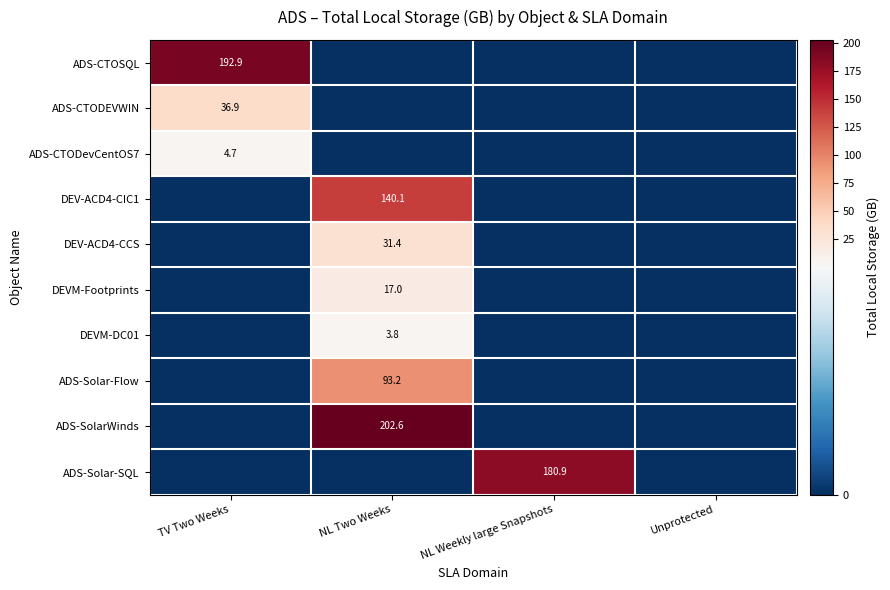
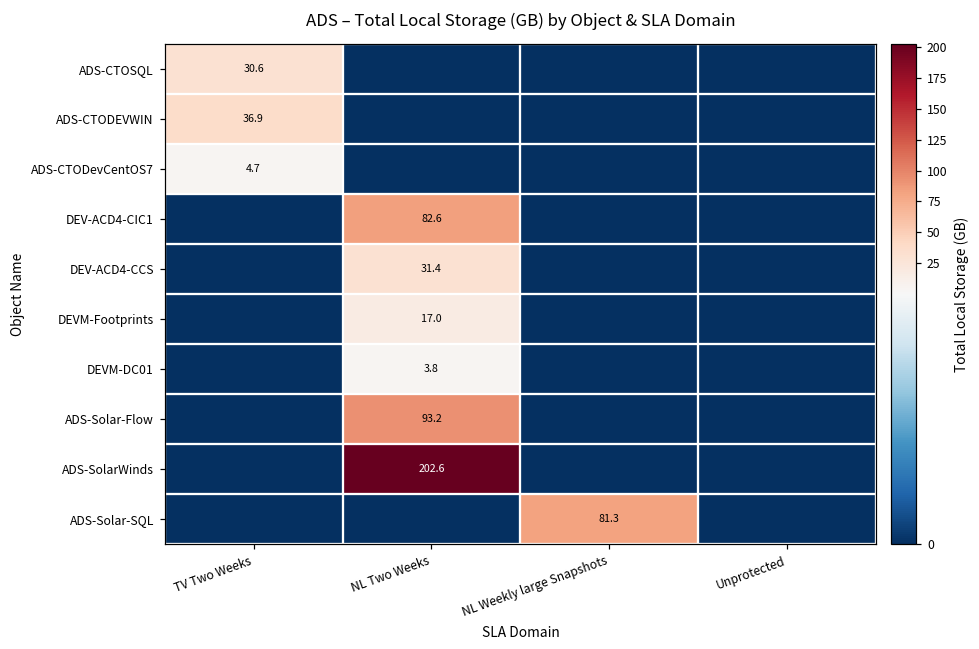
ADS-CTOSQL, TV Two Weeks: 192.9 -> 30.6
DEV-ACD4-CIC1, NL Two Weeks: 140.1 -> 82.6
ADS-Solar-SQL, NL Weekly large Snapshots: 180.9 -> 81.3
